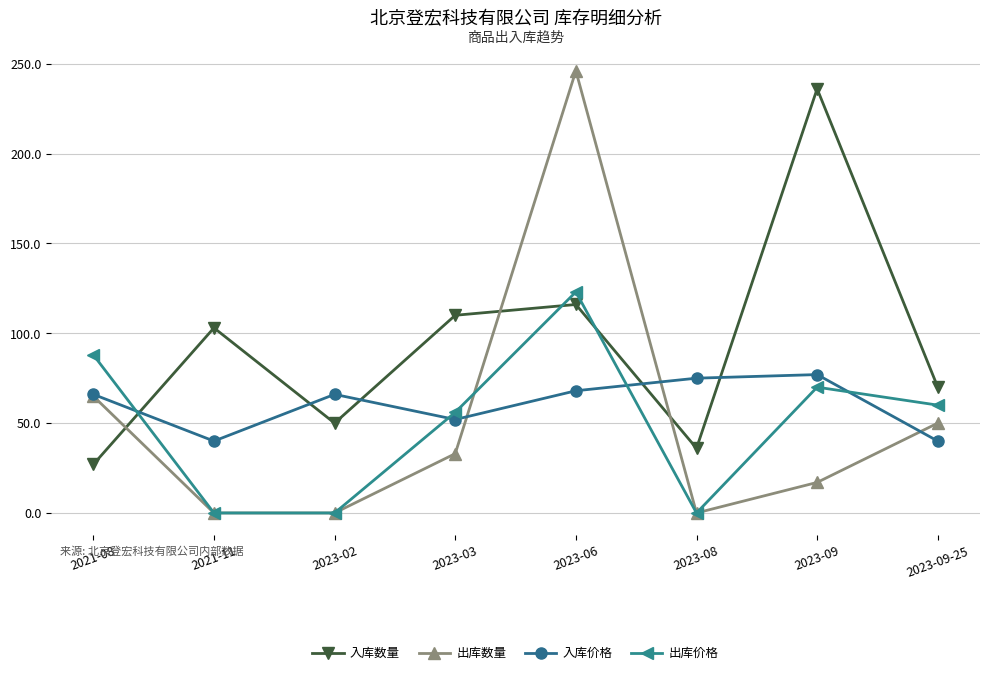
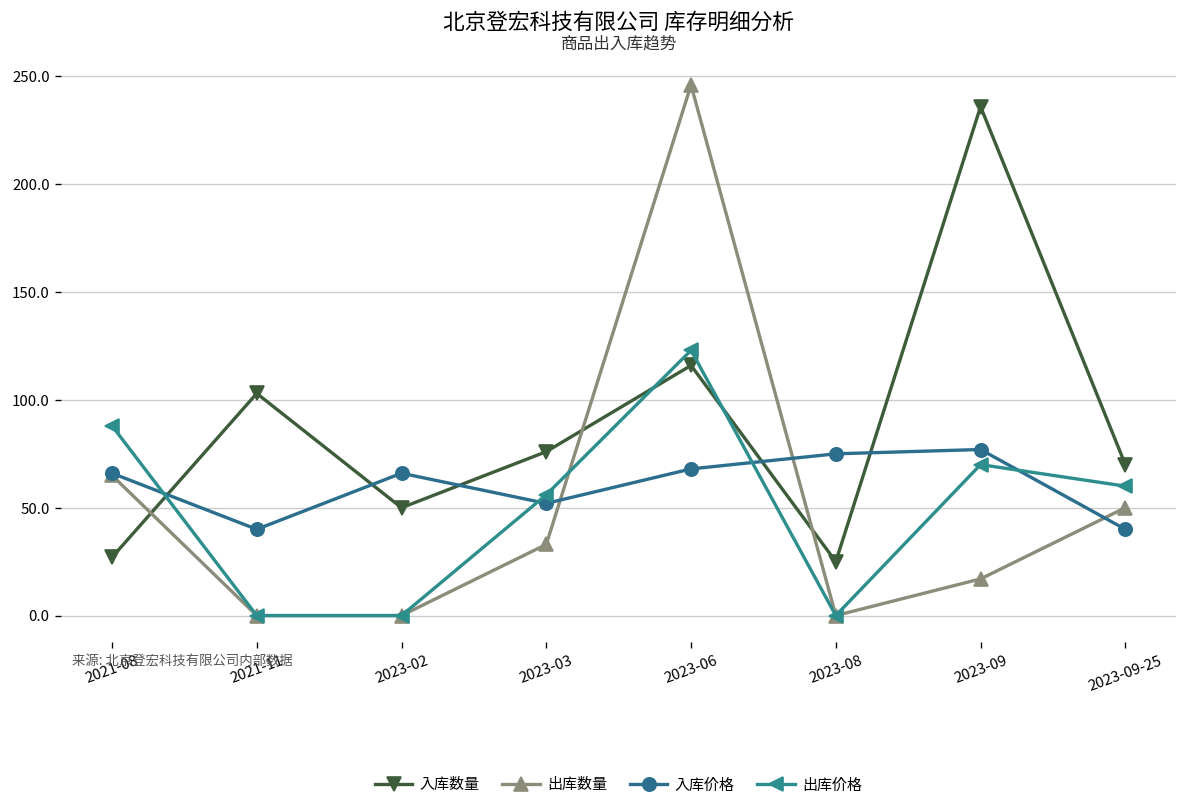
入库数量, 2023-03: 110 -> 76
入库数量, 2023-08: 36 -> 25
